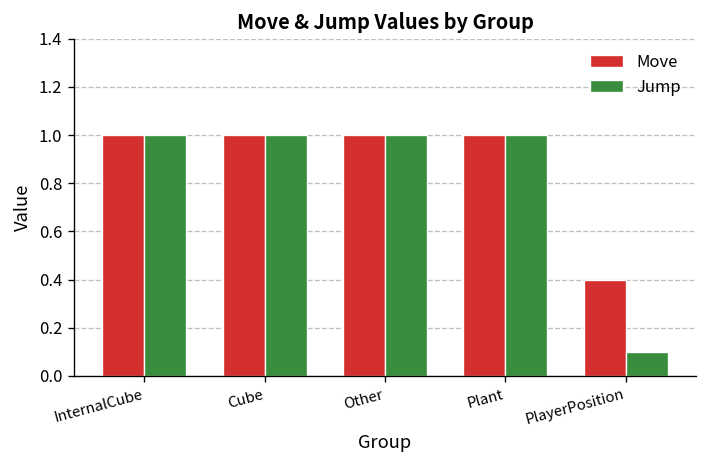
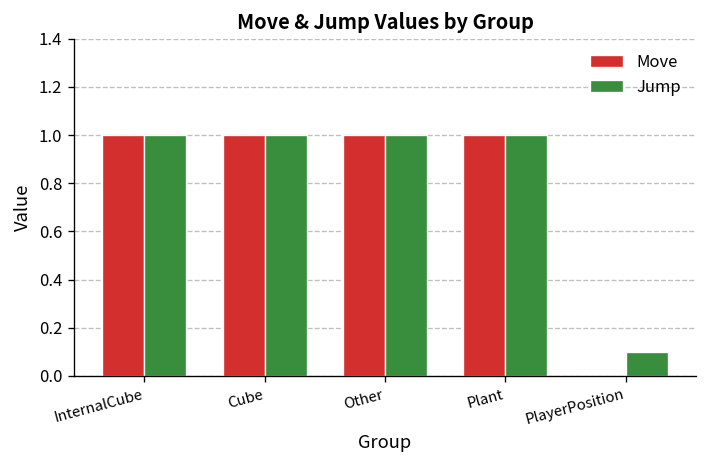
Move, PlayerPosition: 0.4 -> 0.0
